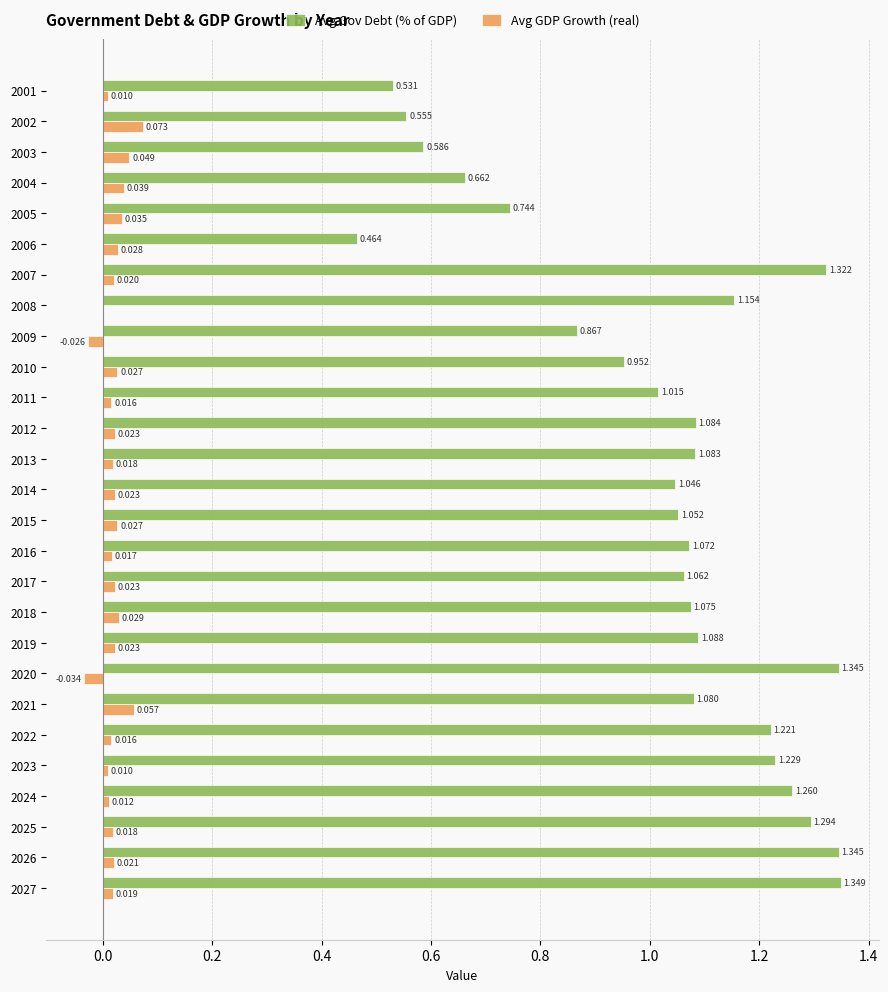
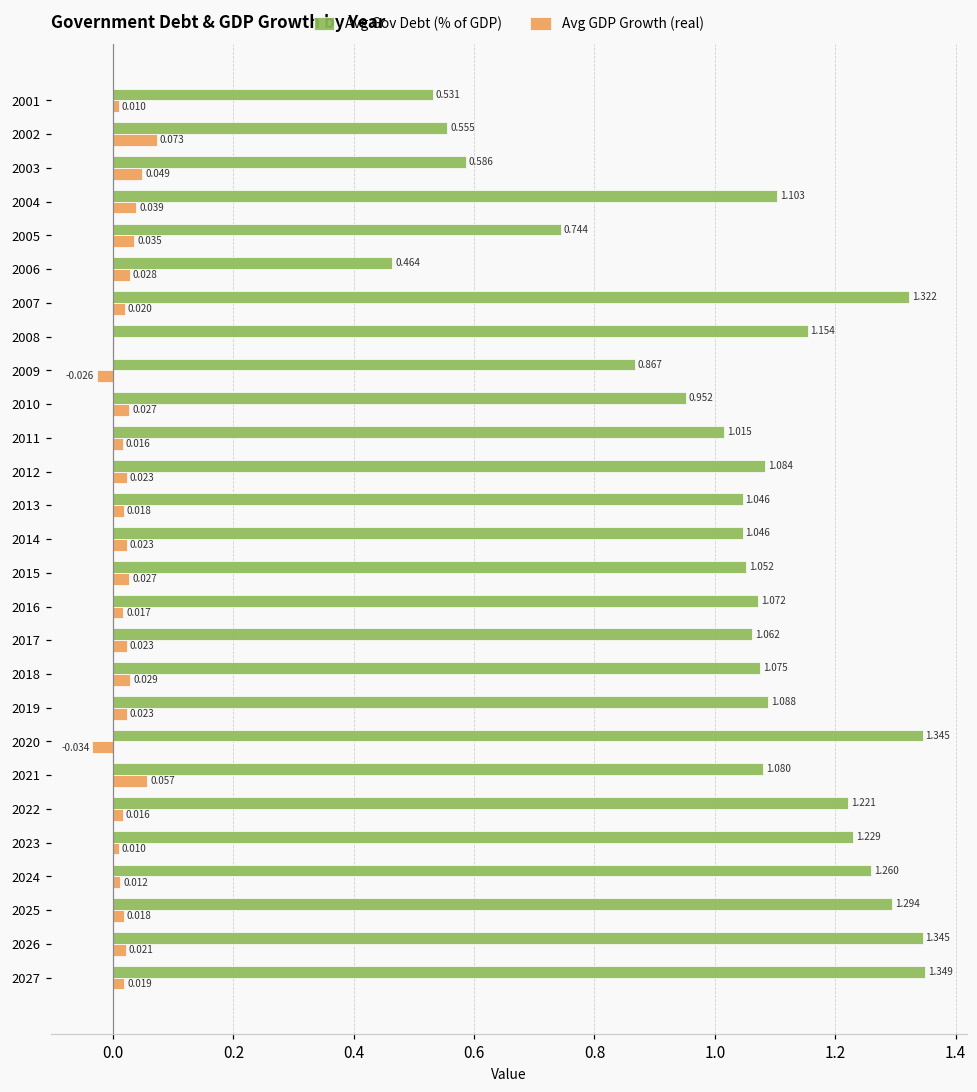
Avg Gov Debt (% of GDP), 2004: 0.662 -> 1.103
Avg Gov Debt (% of GDP), 2013: 1.083 -> 1.046
